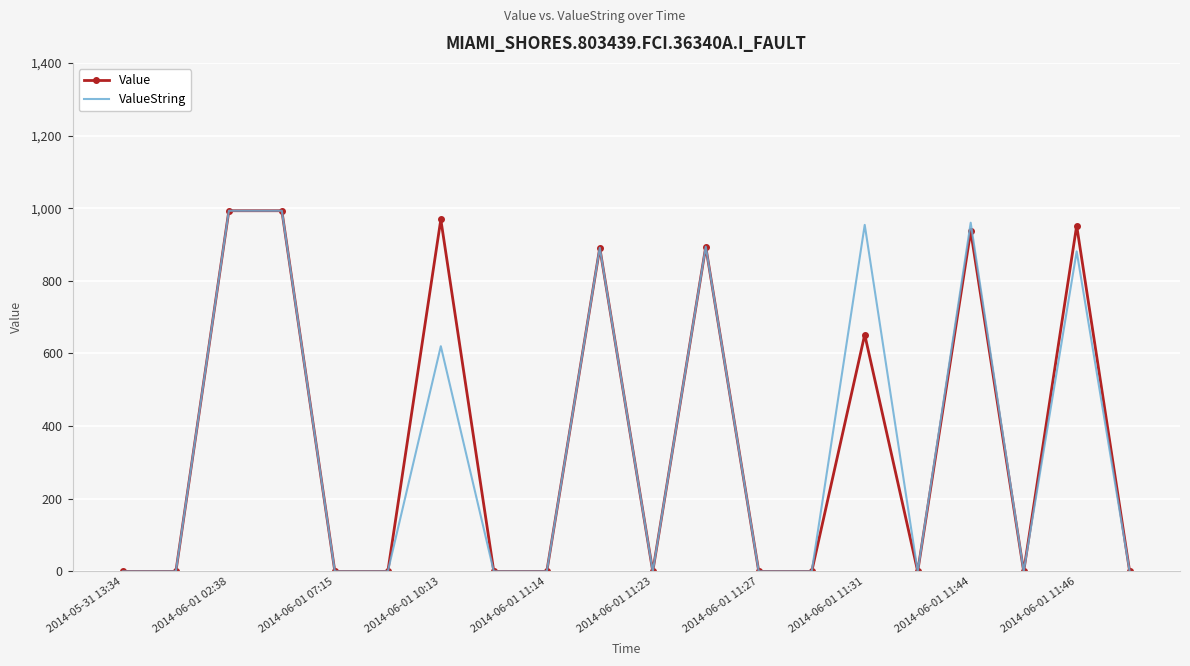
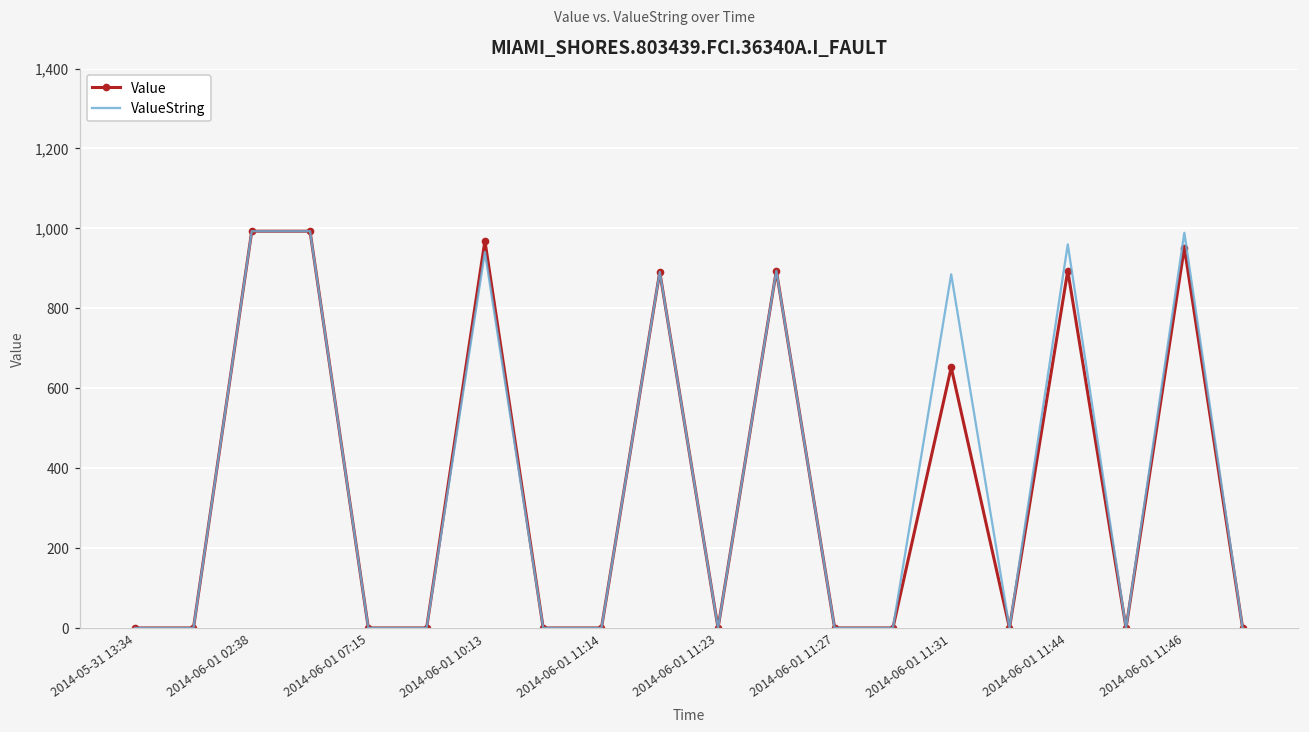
ValueString, 2014-06-01 10:13: 620 -> 940
ValueString, 2014-06-01 11:31: 950 -> 890
Value, 2014-06-01 11:44: 940 -> 890
ValueString, 2014-06-01 11:46: 880 -> 990
